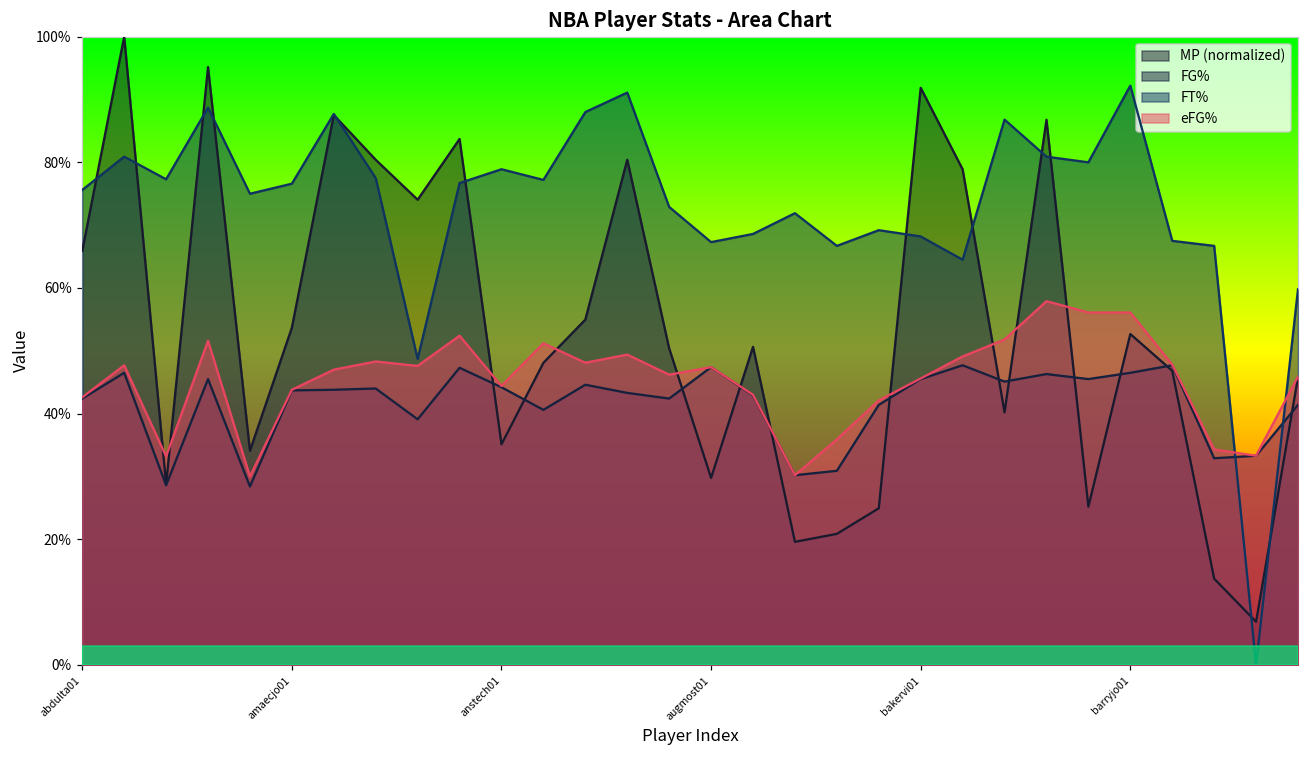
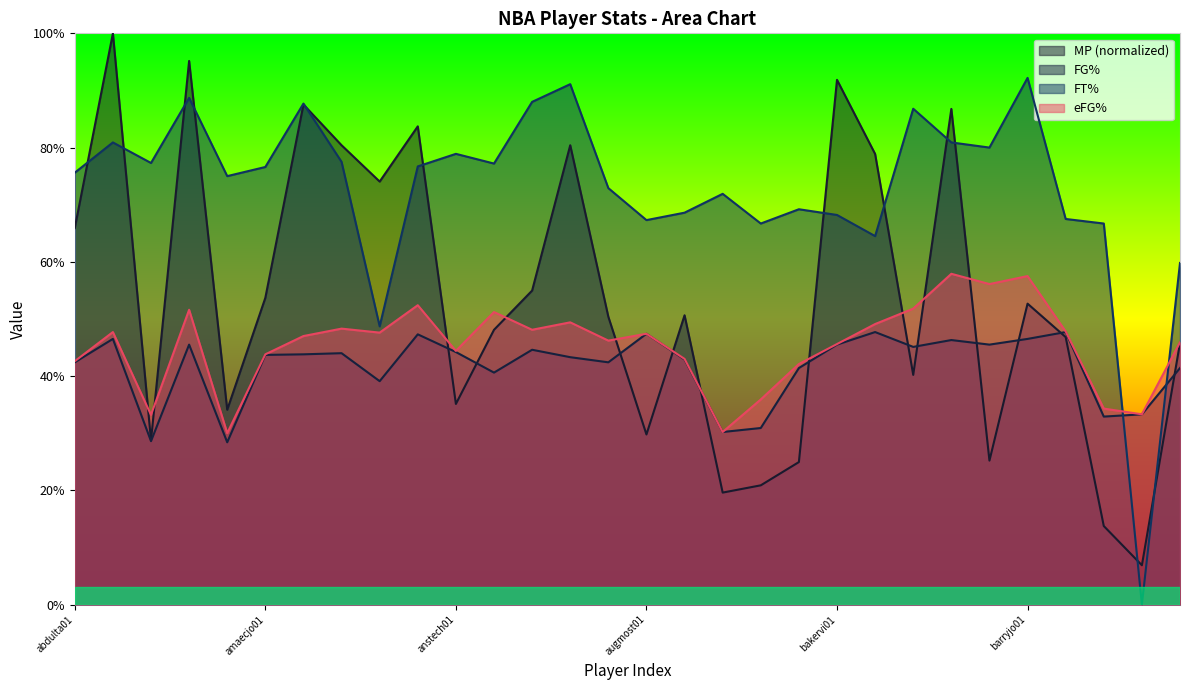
eFG%, barryjo01: 56% -> 57%
